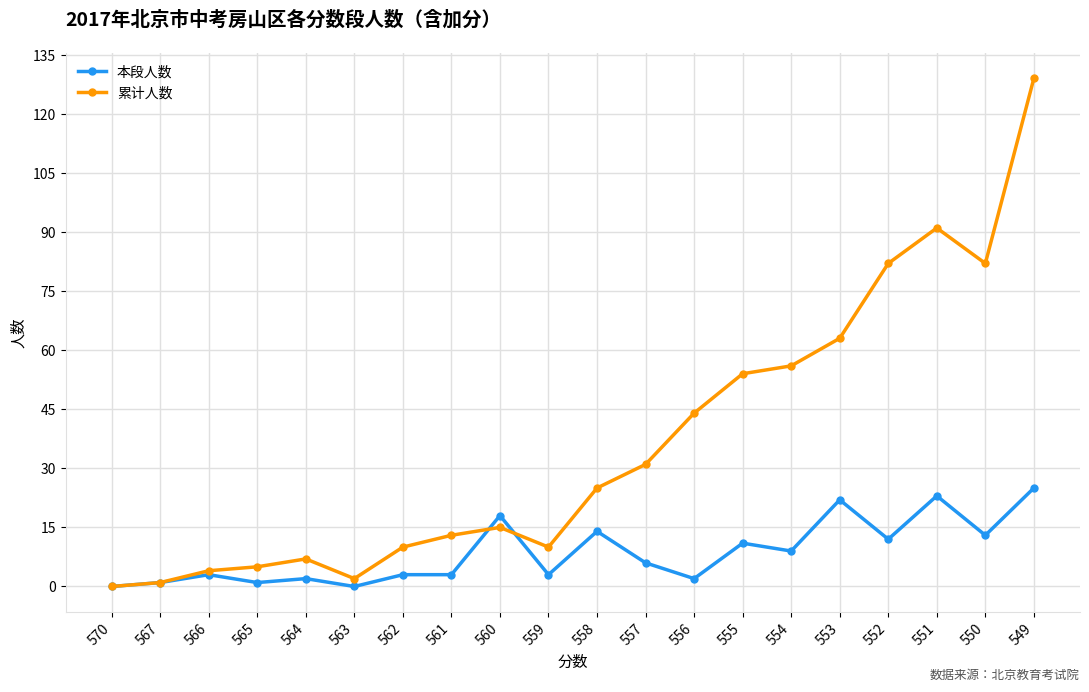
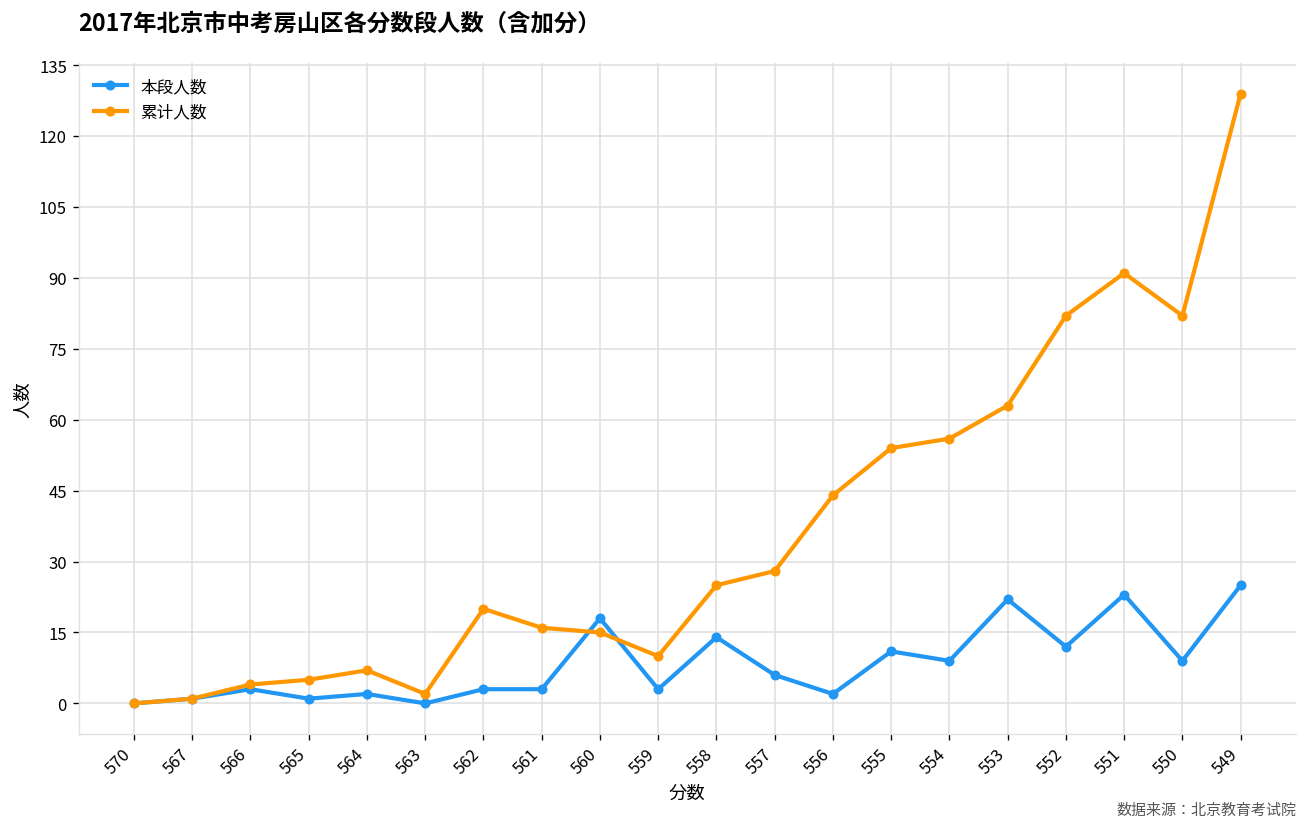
累计人数, 562: 10 -> 20
累计人数, 561: 13 -> 16
累计人数, 557: 31 -> 28
本段人数, 550: 13 -> 9
